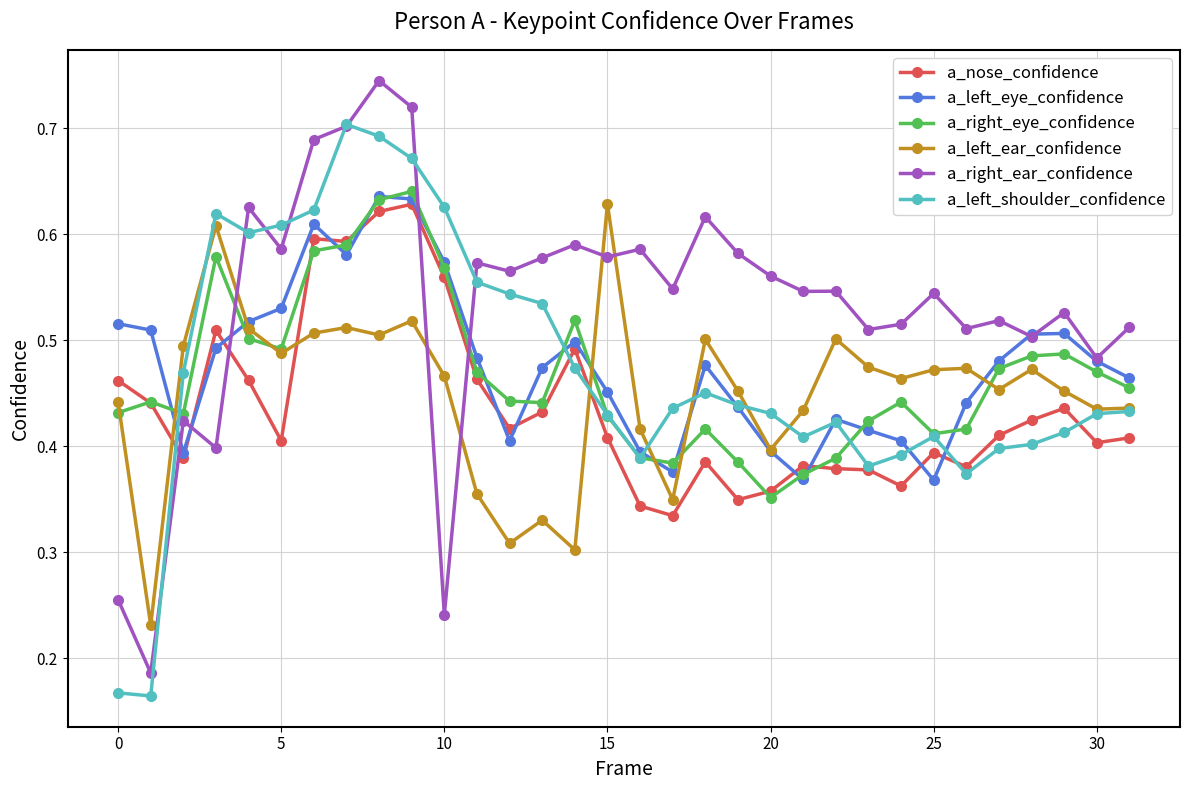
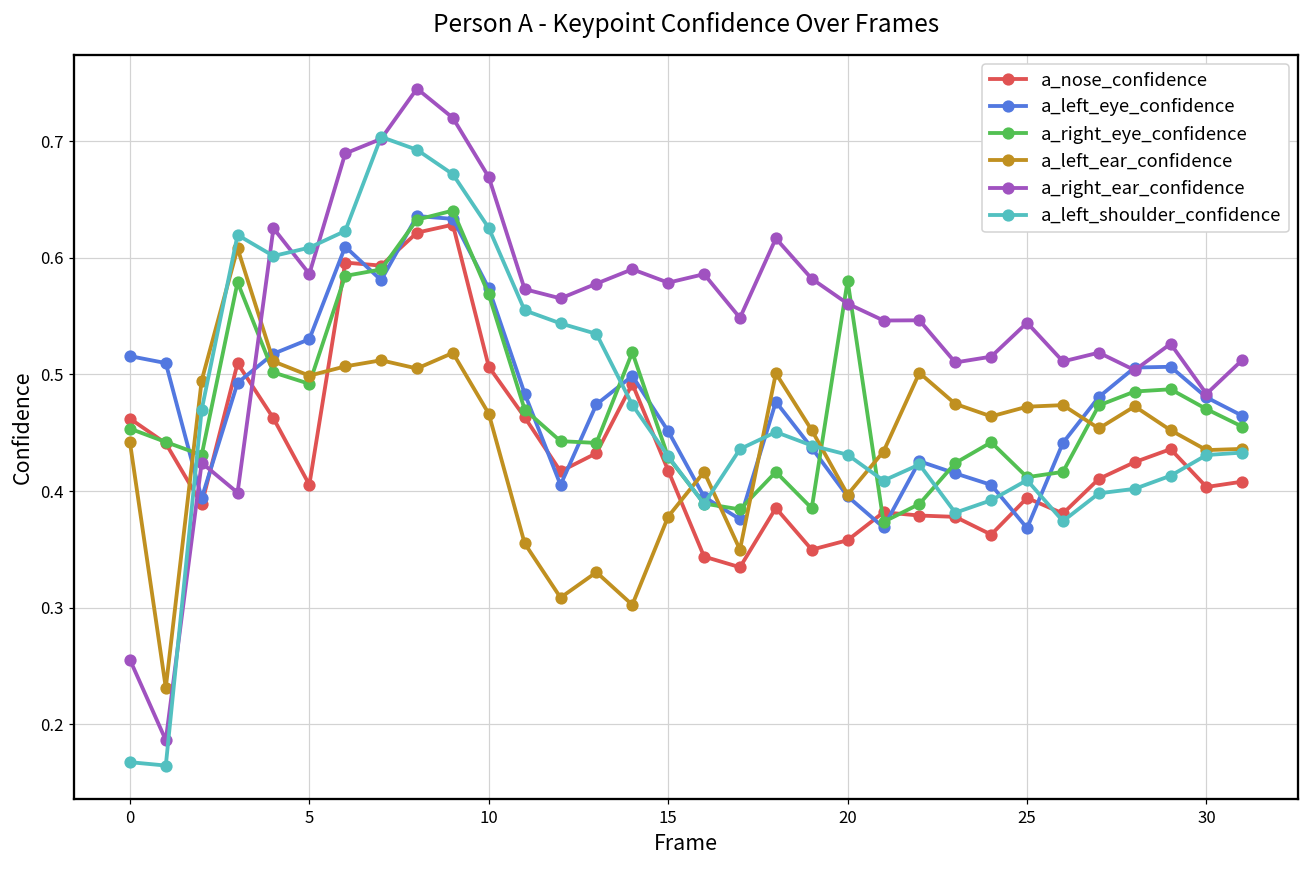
a_right_eye_confidence, 0: 0.432 -> 0.454
a_left_ear_confidence, 5: 0.488 -> 0.499
a_nose_confidence, 10: 0.559 -> 0.507
a_right_ear_confidence, 10: 0.241 -> 0.669
a_nose_confidence, 15: 0.408 -> 0.418
a_left_ear_confidence, 15: 0.629 -> 0.378
a_right_eye_confidence, 20: 0.352 -> 0.580
